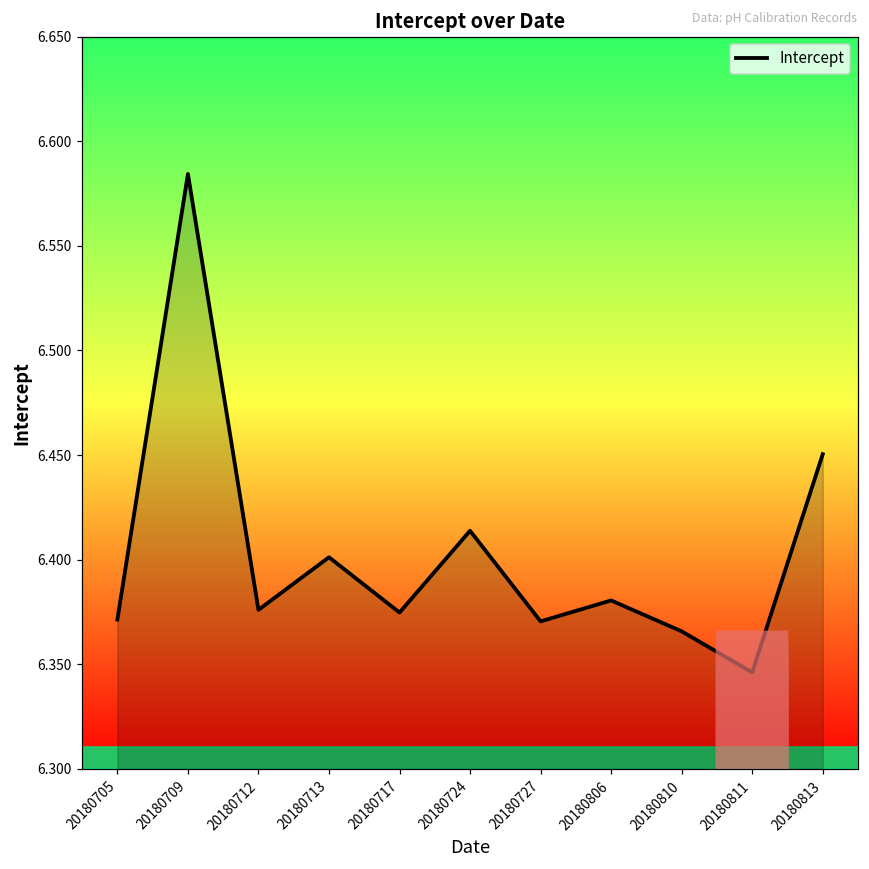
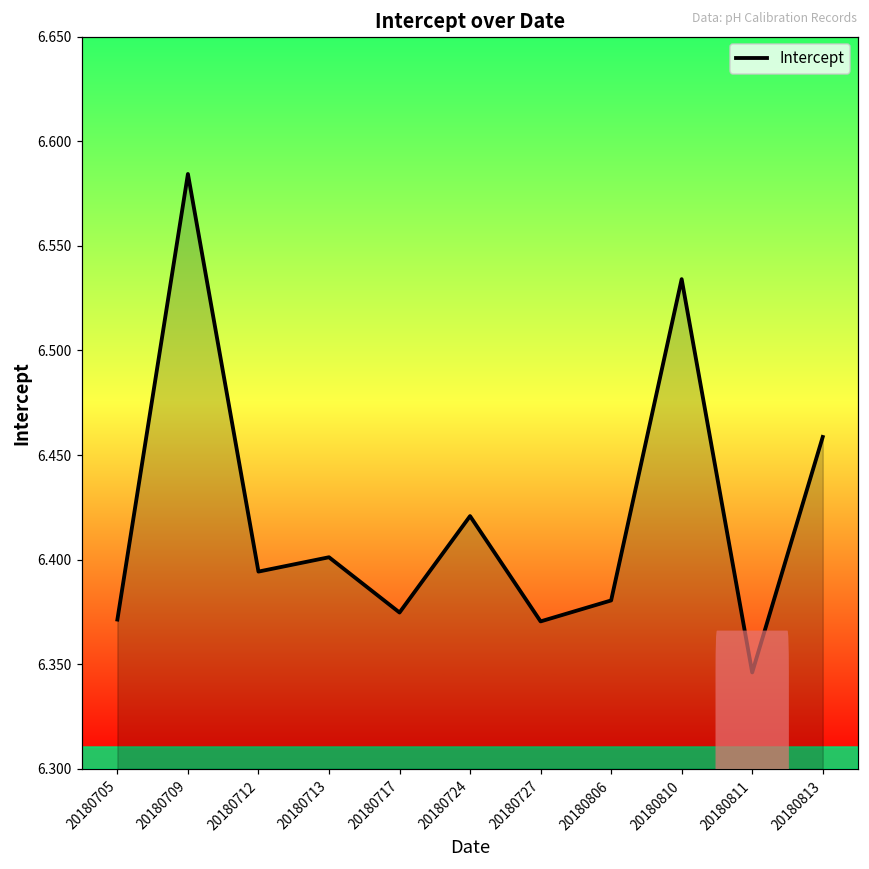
20180712: 6.376 -> 6.394
20180724: 6.414 -> 6.421
20180810: 6.366 -> 6.534
20180813: 6.450 -> 6.459
